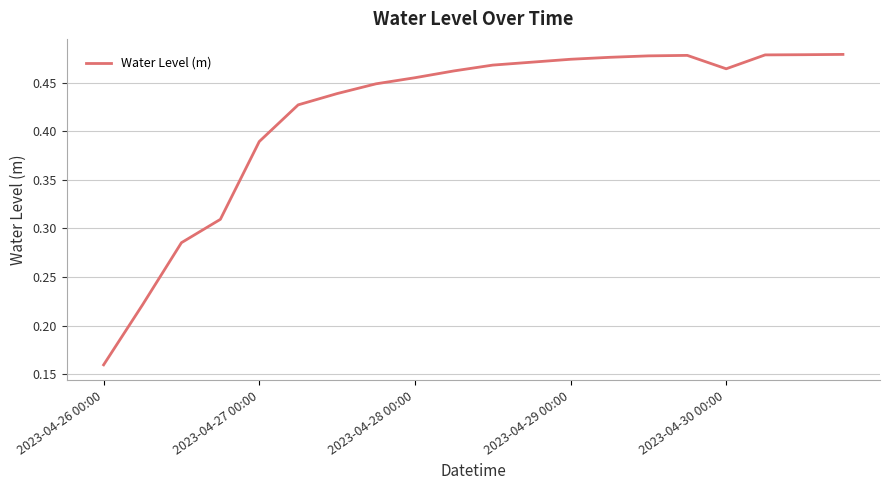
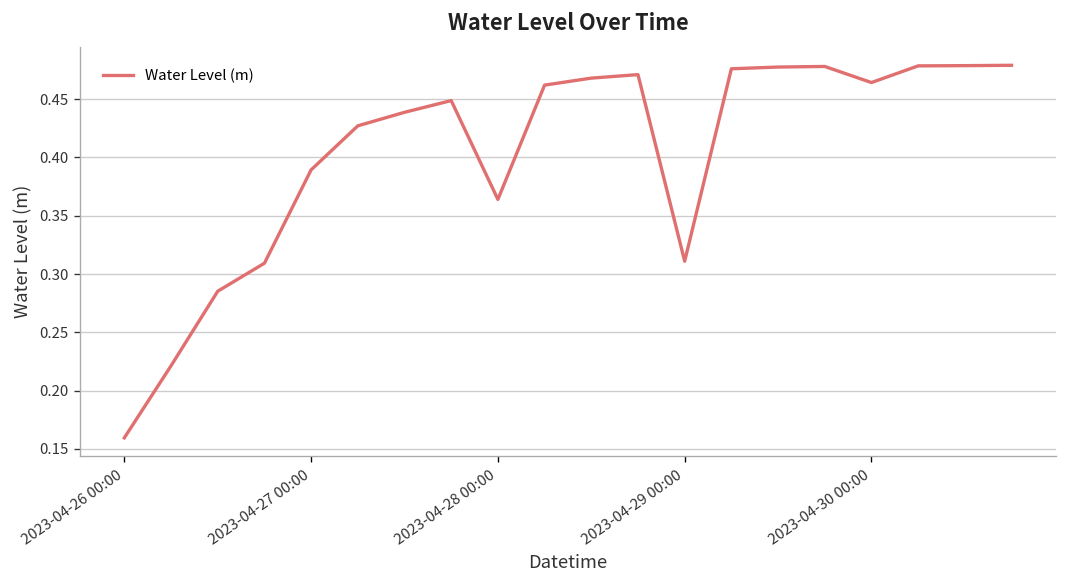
2023-04-28 00:00: 0.46 -> 0.36
2023-04-29 00:00: 0.47 -> 0.31
